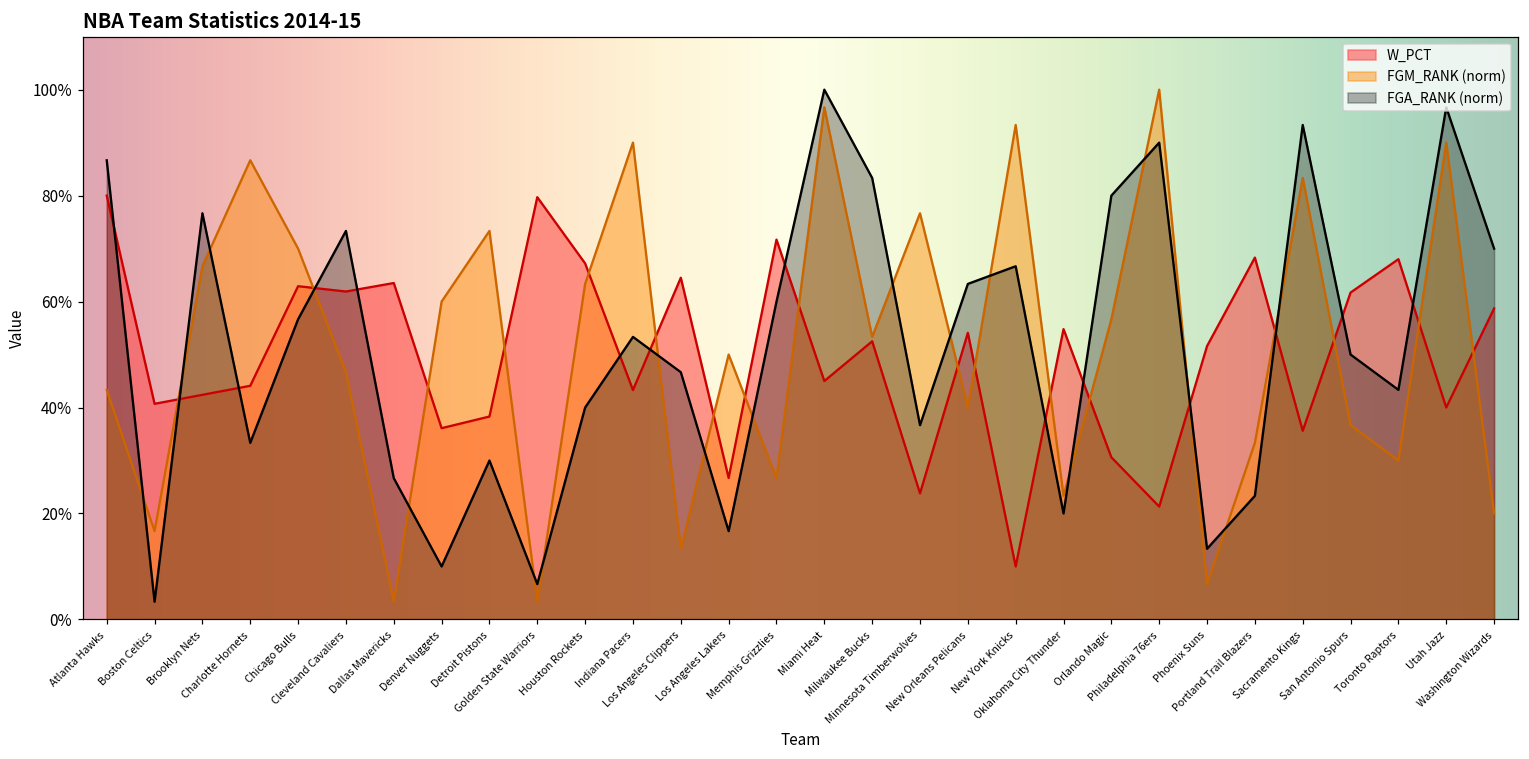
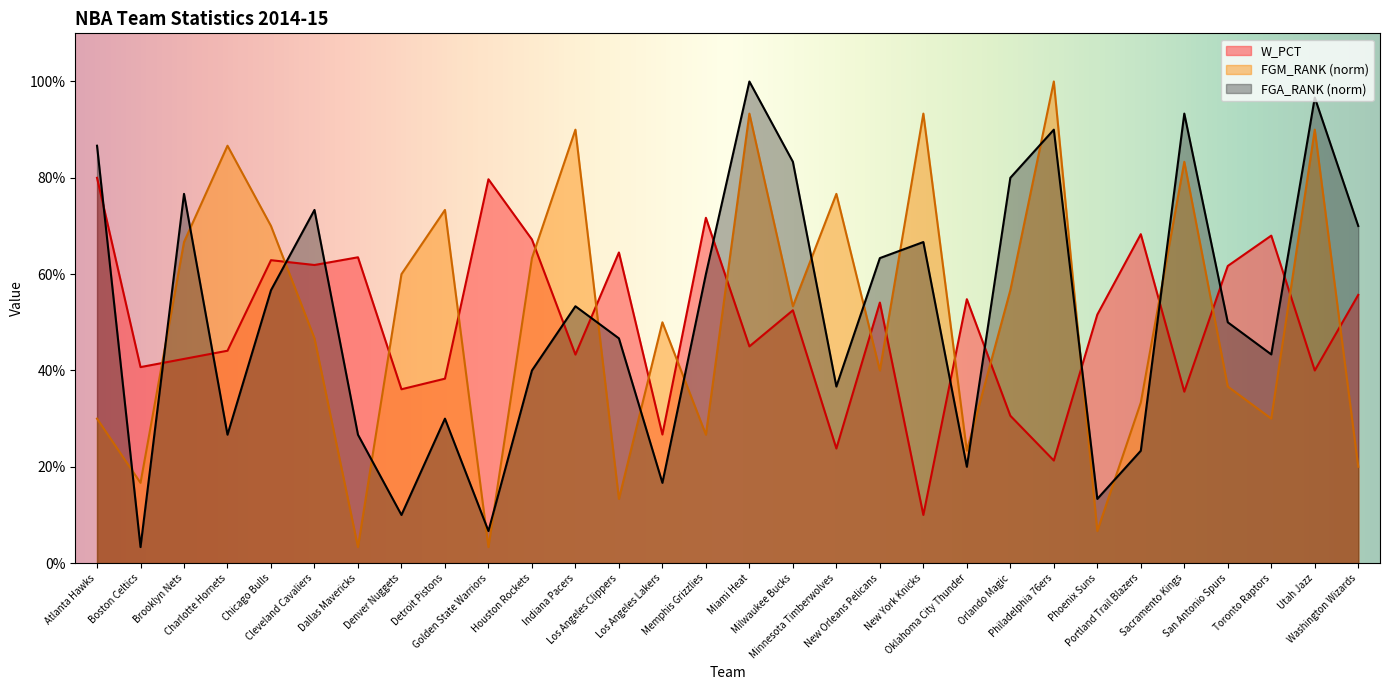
FGM_RANK (norm), Atlanta Hawks: 43% -> 30%
FGA_RANK (norm), Charlotte Hornets: 33% -> 27%
FGM_RANK (norm), Miami Heat: 97% -> 93%
W_PCT, Washington Wizards: 59% -> 56%
